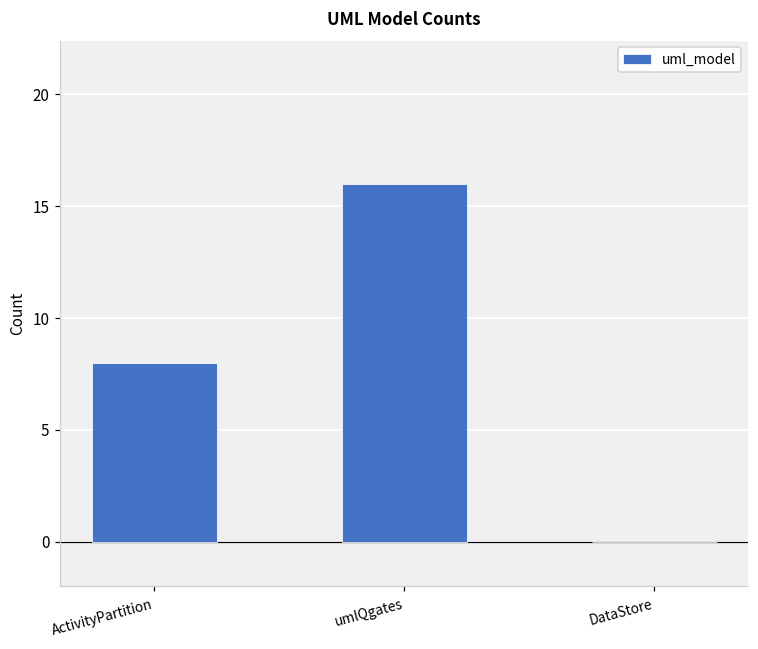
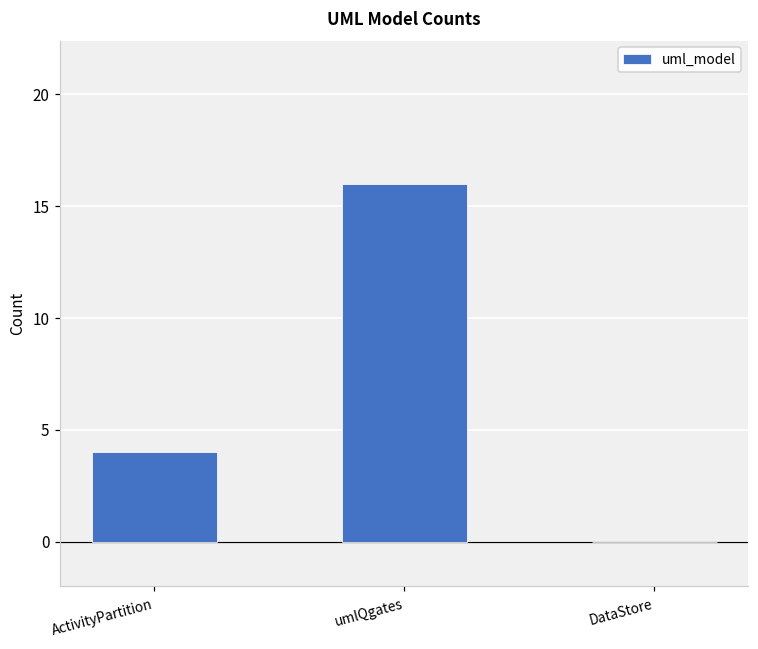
ActivityPartition: 8 -> 4
